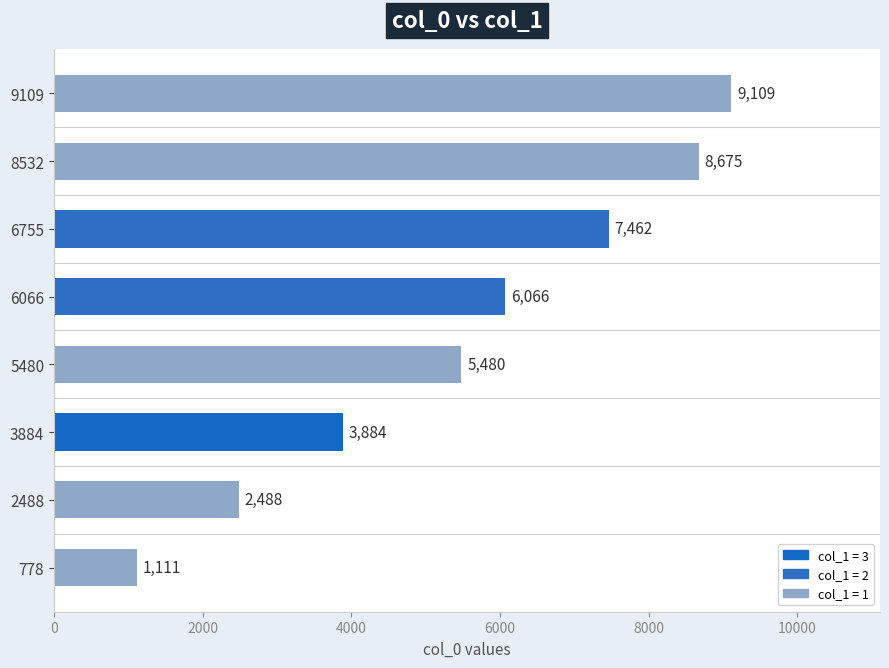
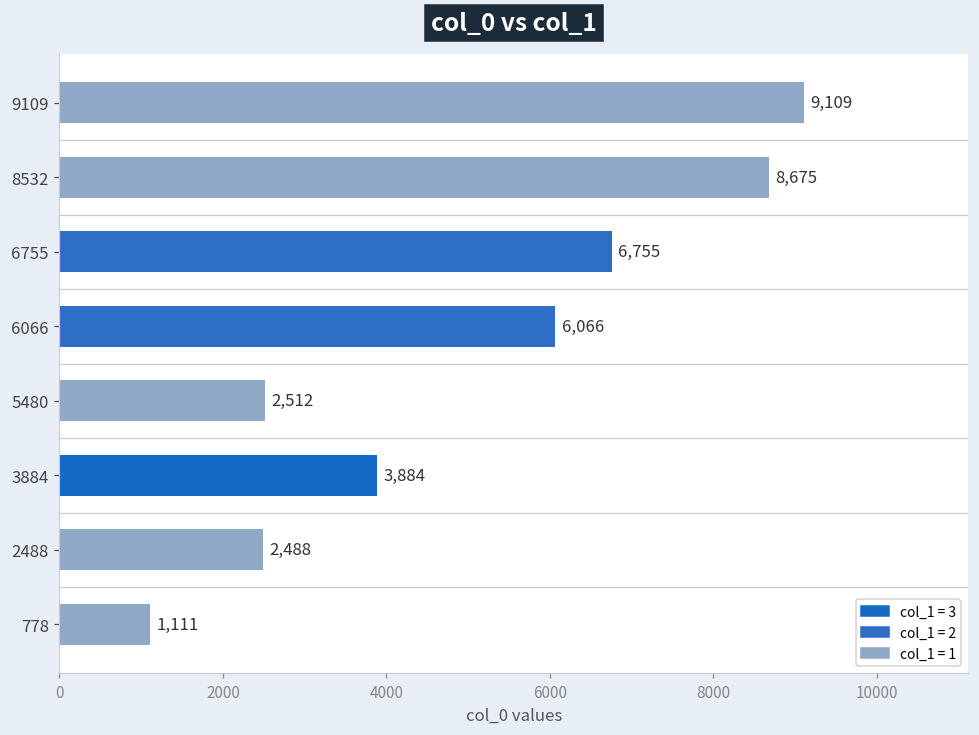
6755: 7,462 -> 6,755
5480: 5,480 -> 2,512
